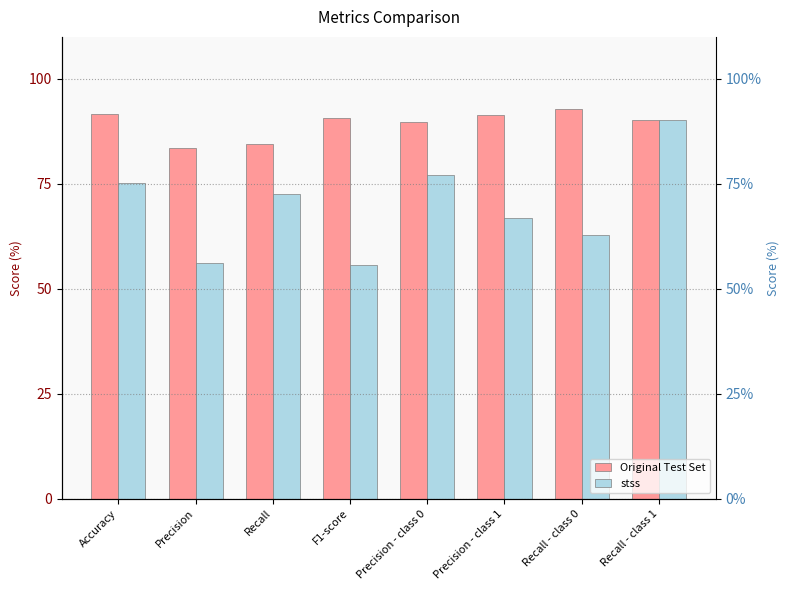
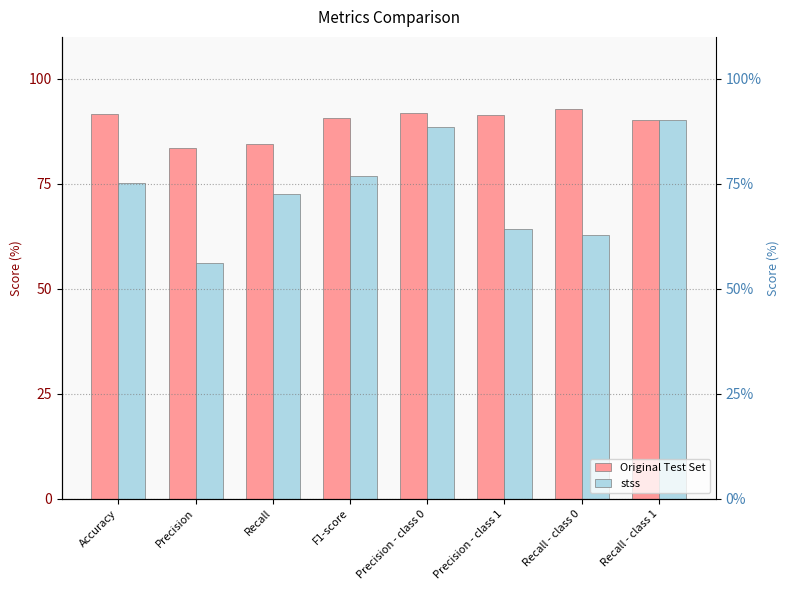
stss, F1-score: 56 -> 77
Original Test Set, Precision - class 0: 90 -> 92
stss, Precision - class 0: 77 -> 89
stss, Precision - class 1: 67 -> 64
